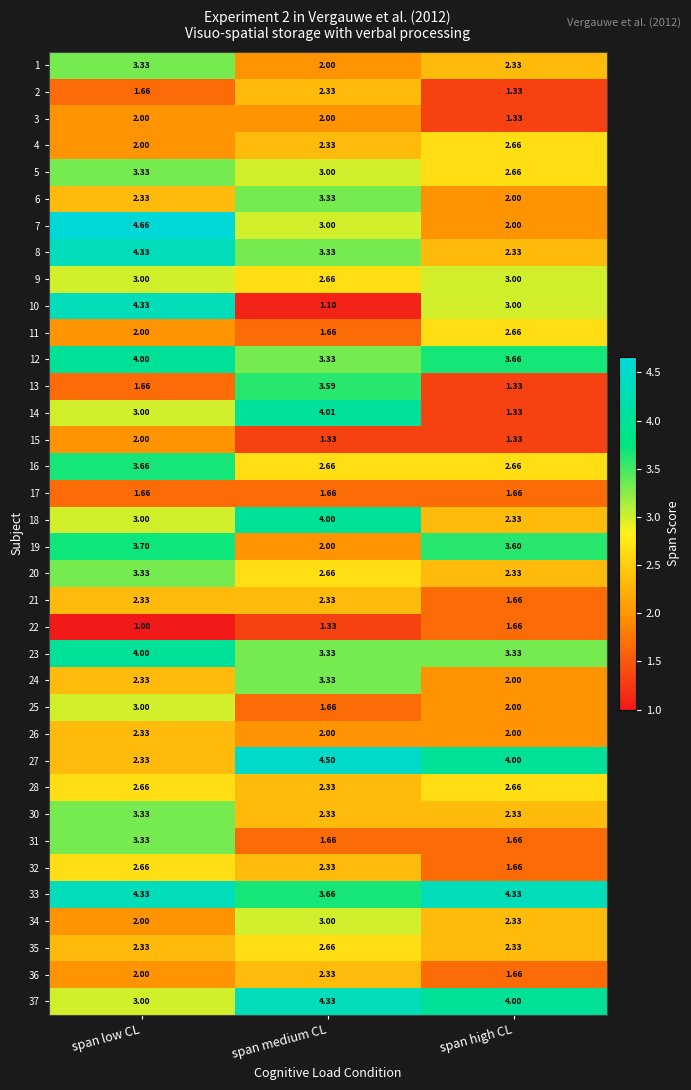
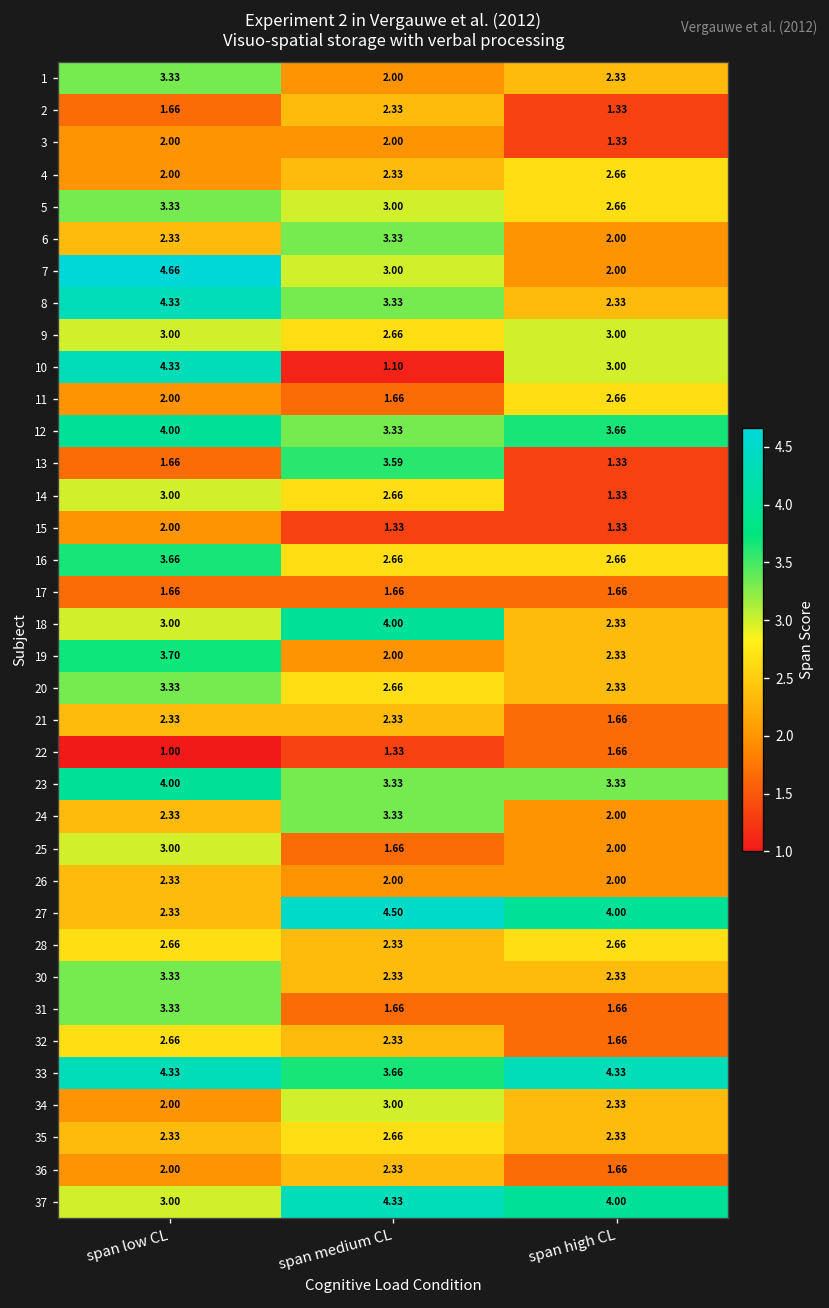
14, span medium CL: 4.01 -> 2.66
19, span high CL: 3.60 -> 2.33
